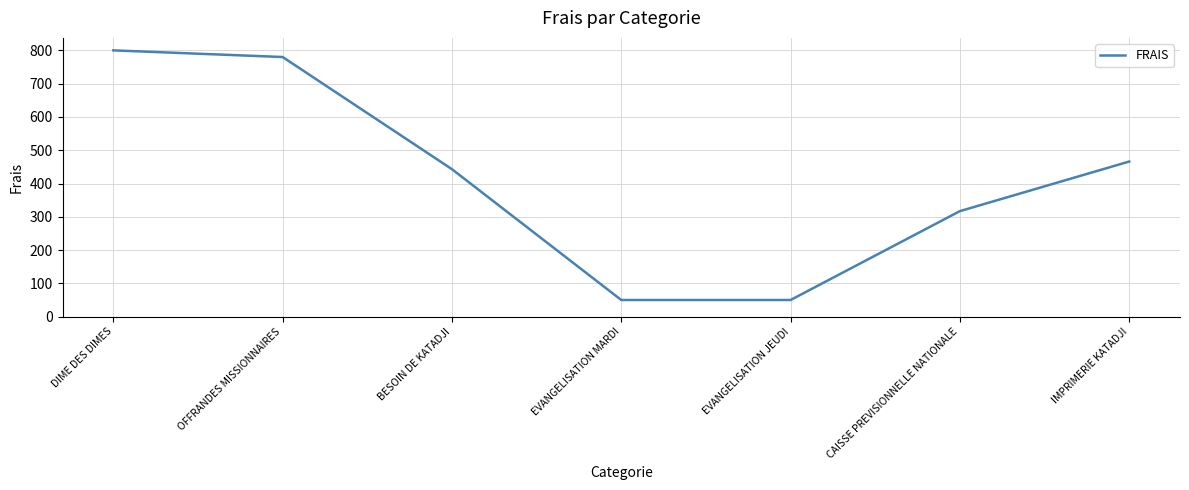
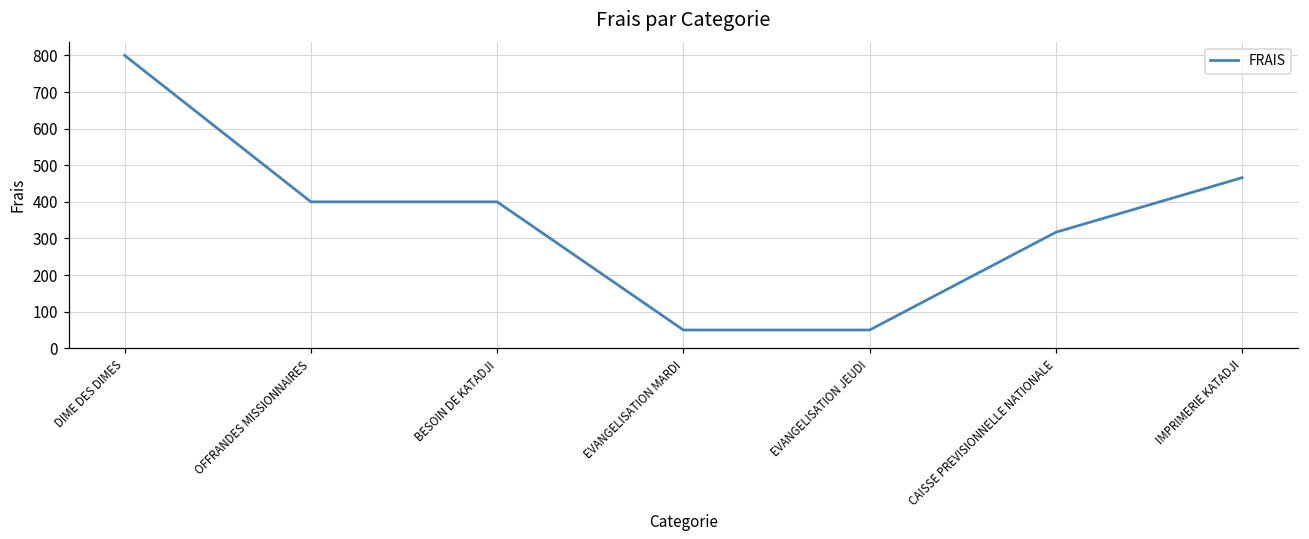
OFFRANDES MISSIONNAIRES: 780 -> 400
BESOIN DE KATADJI: 440 -> 400
